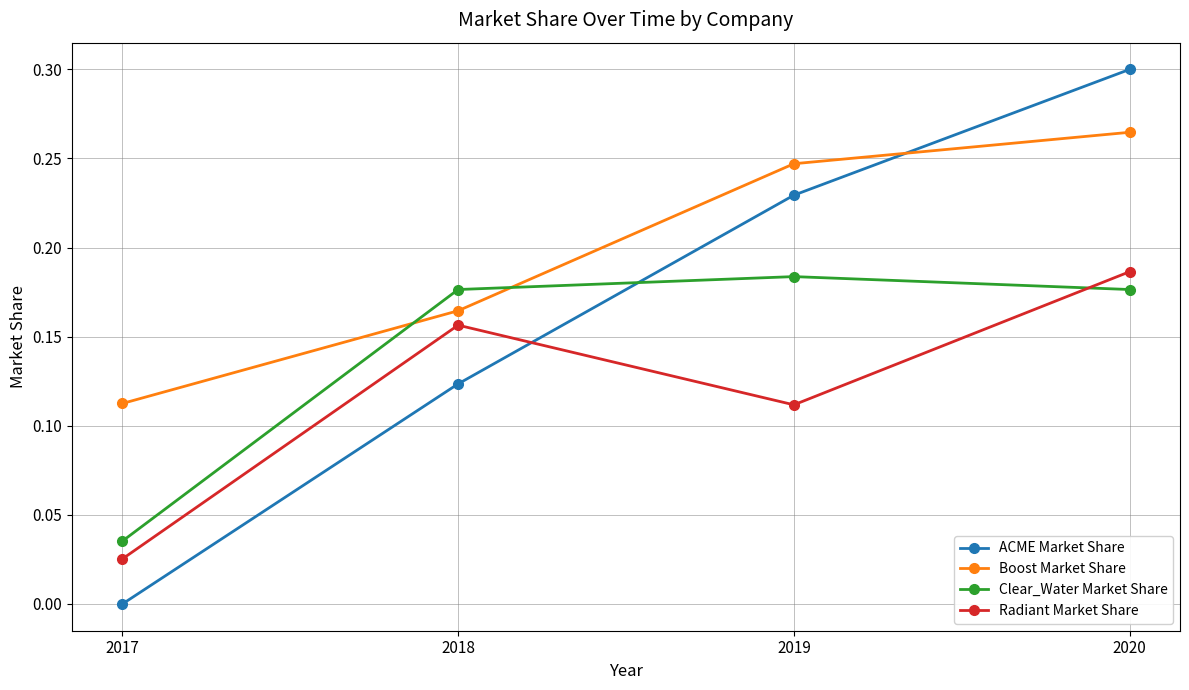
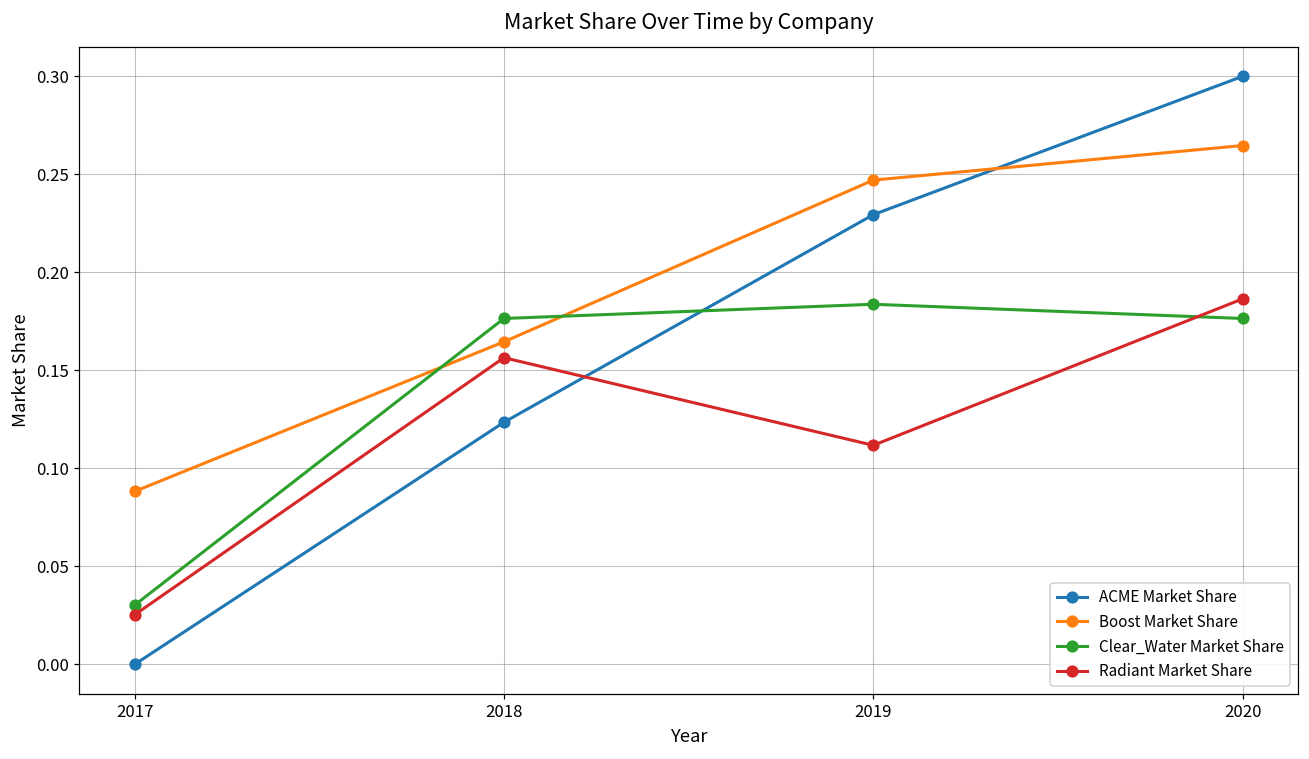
Boost Market Share, 2017: 0.113 -> 0.088
Clear_Water Market Share, 2017: 0.035 -> 0.030
